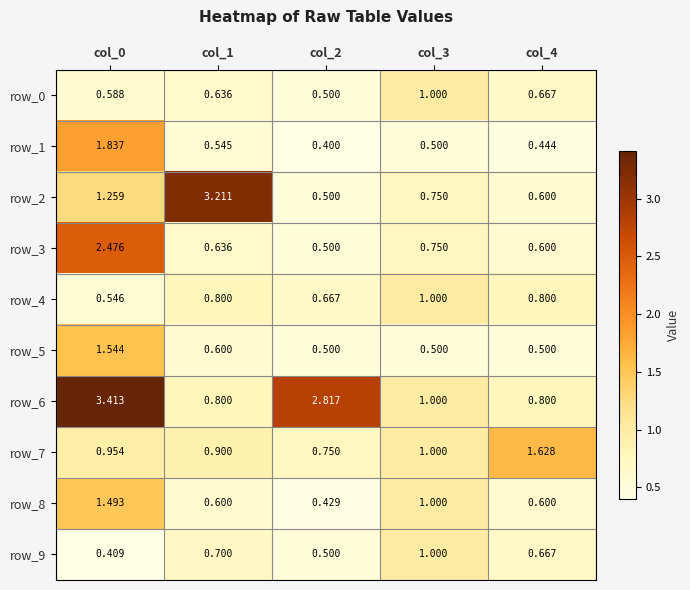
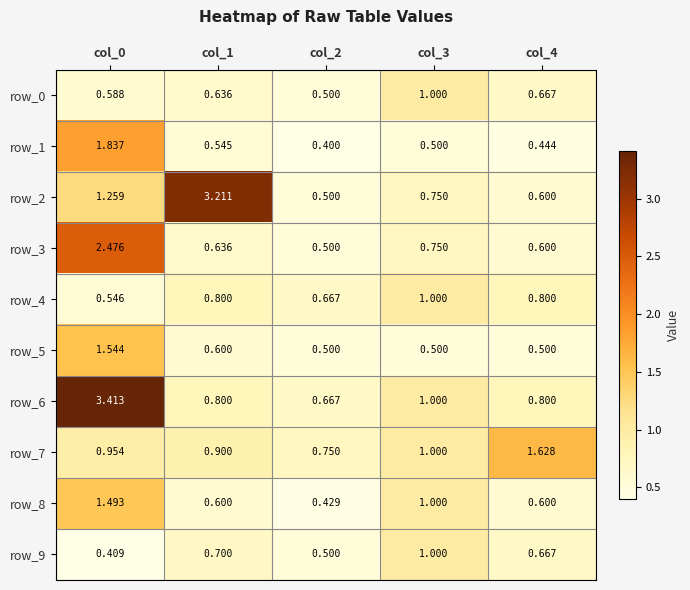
row_6, col_2: 2.817 -> 0.667
